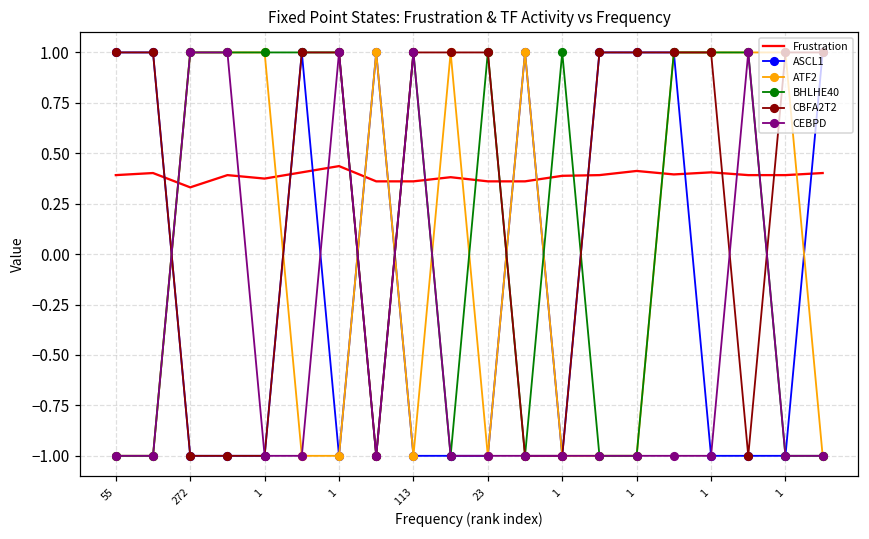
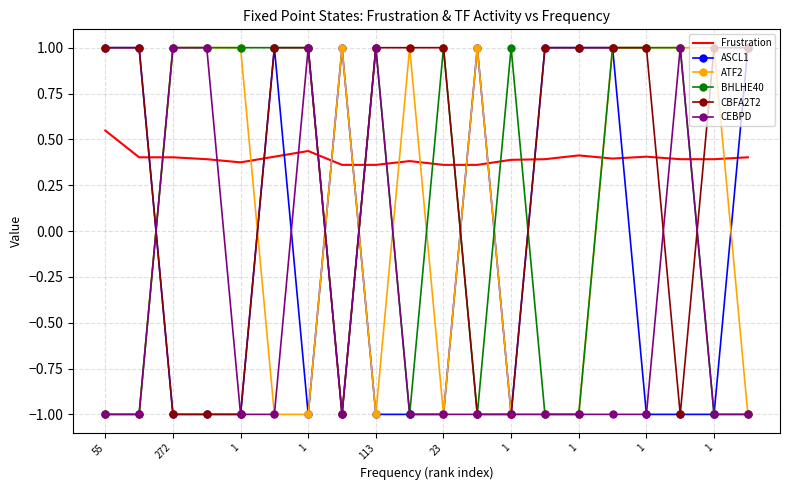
Frustration, 55: 0.39 -> 0.55
Frustration, 272: 0.33 -> 0.40
